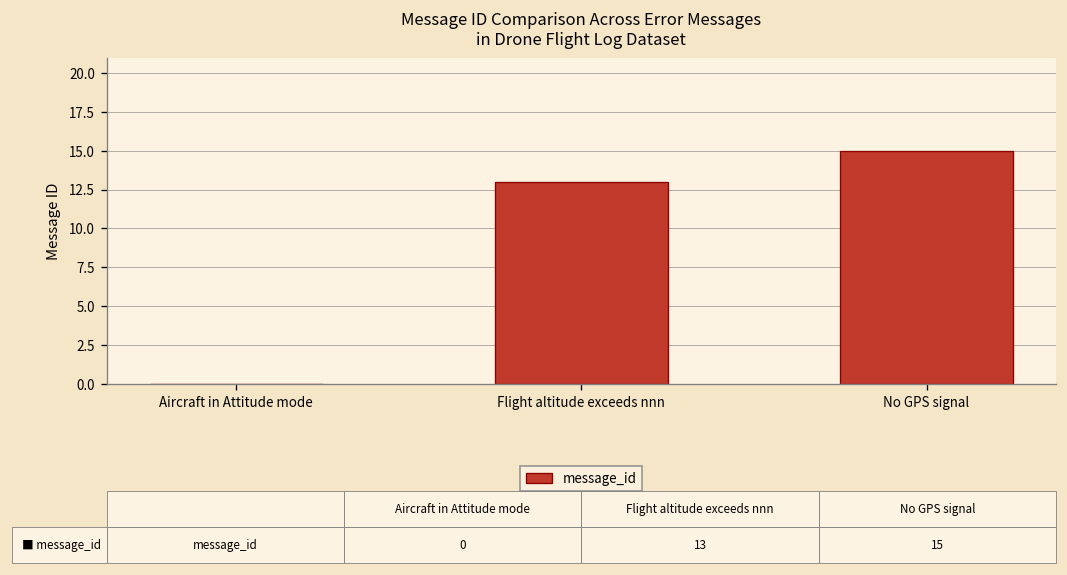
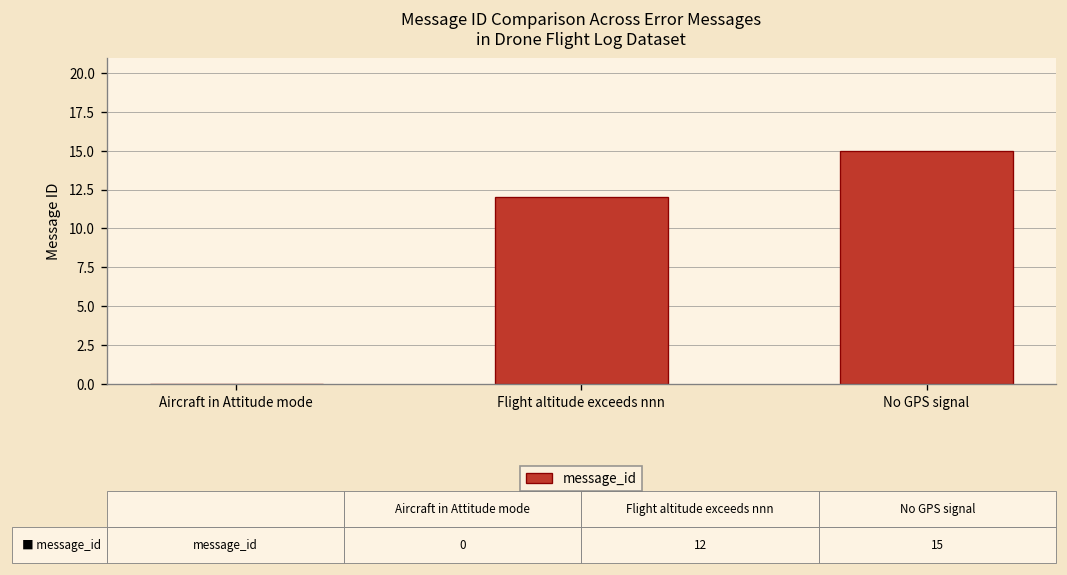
Flight altitude exceeds nnn: 13 -> 12
